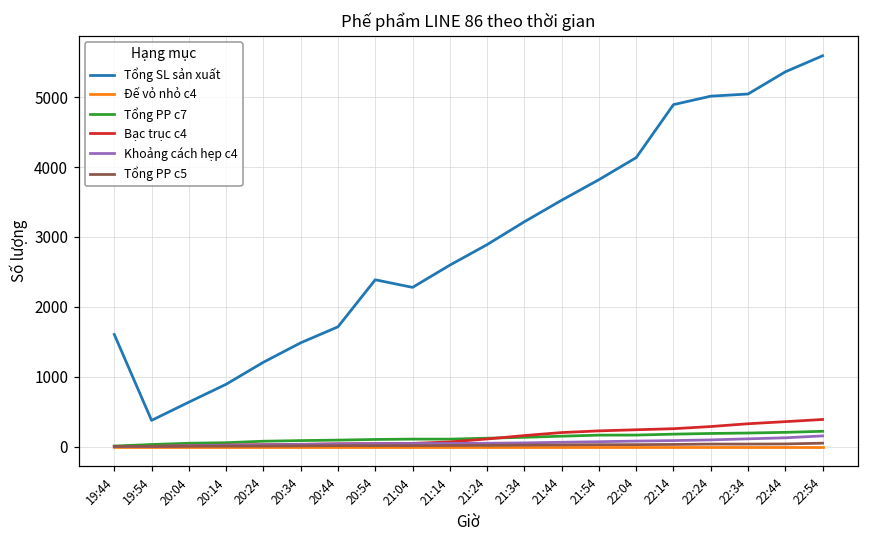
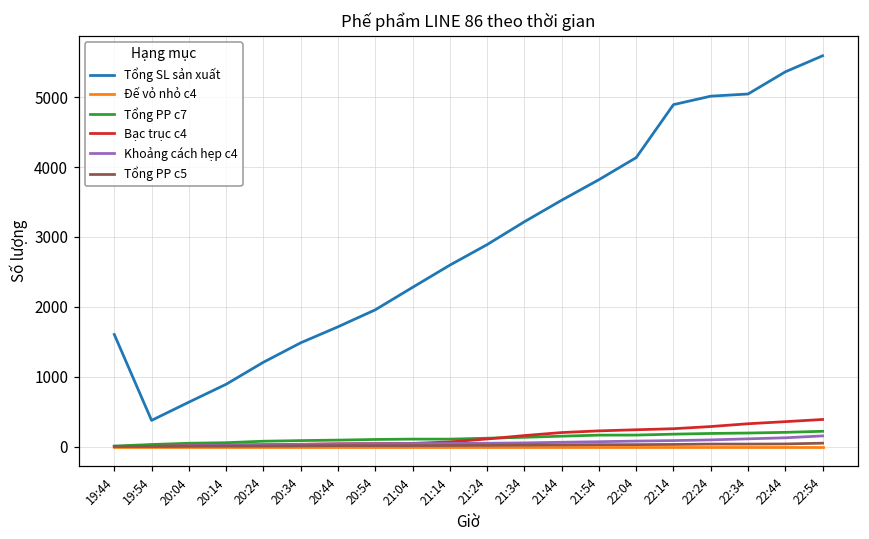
Tổng SL sản xuất, 20:54: 2400 -> 2000
